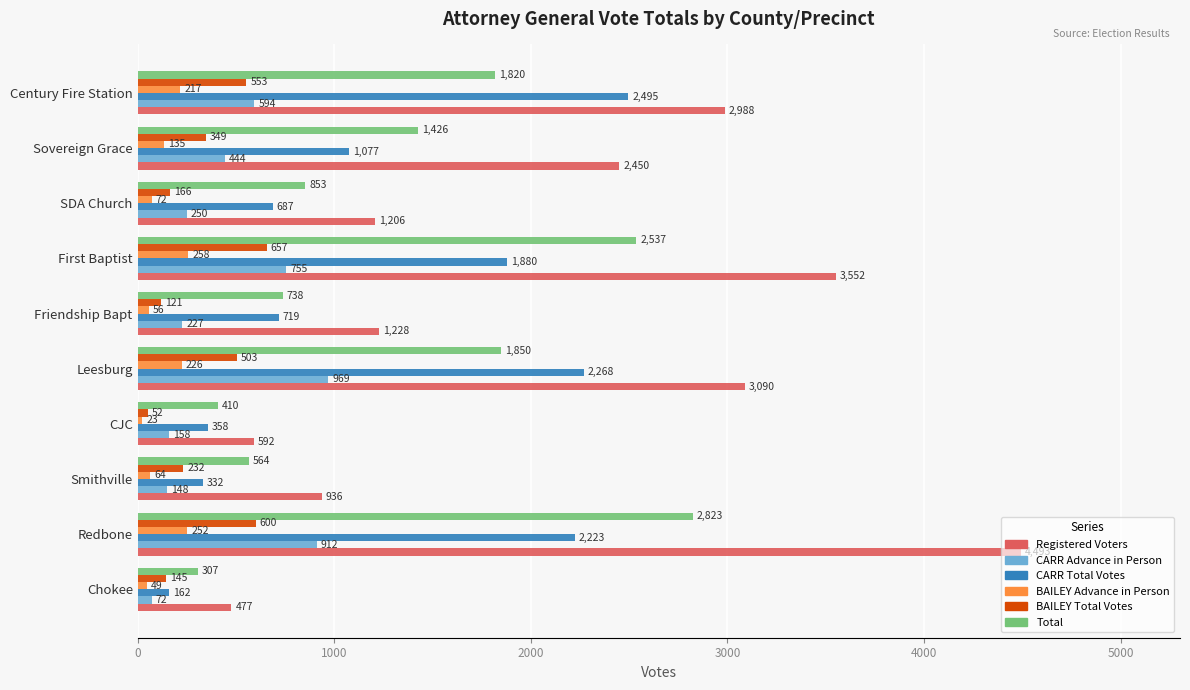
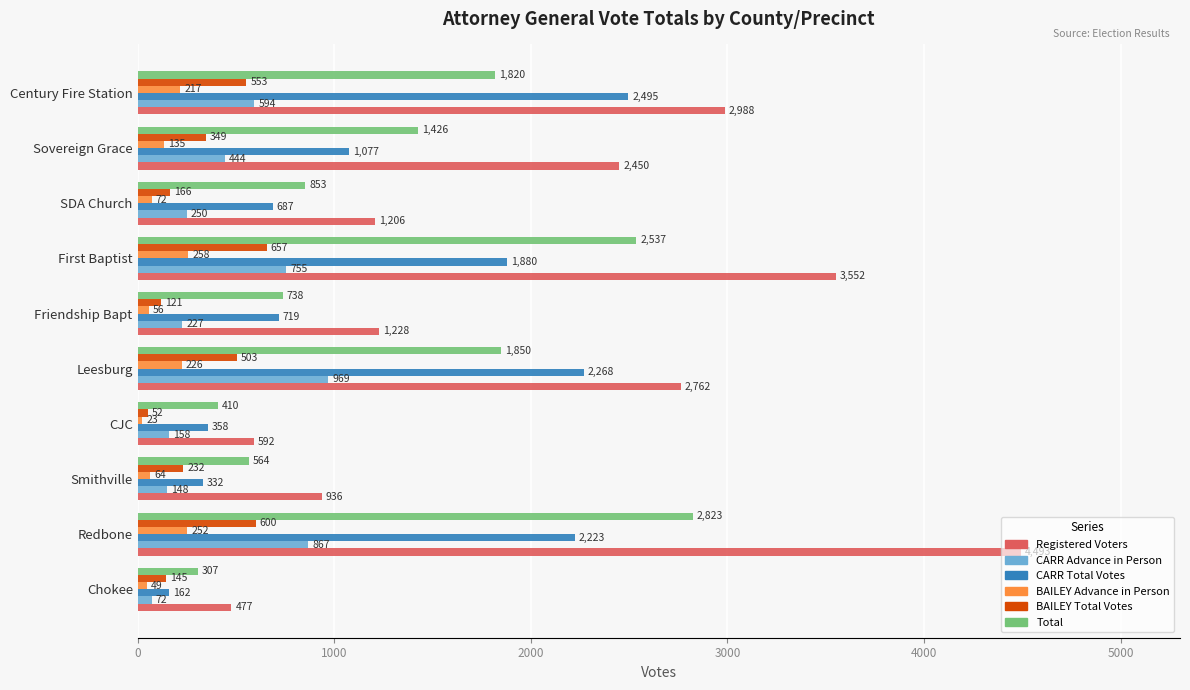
Registered Voters, Leesburg: 3,090 -> 2,762
CARR Advance in Person, Redbone: 912 -> 867
